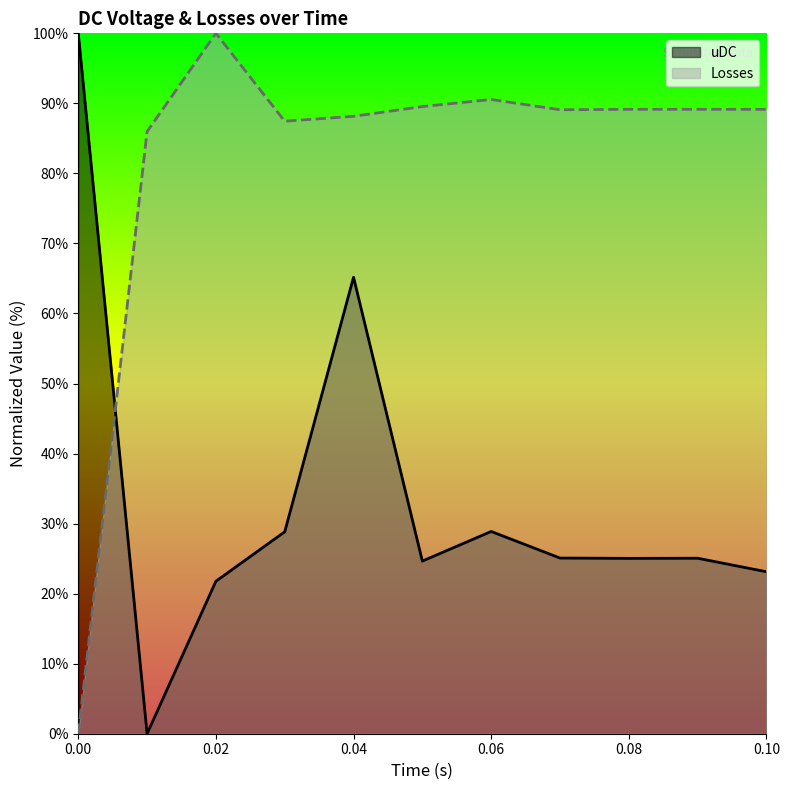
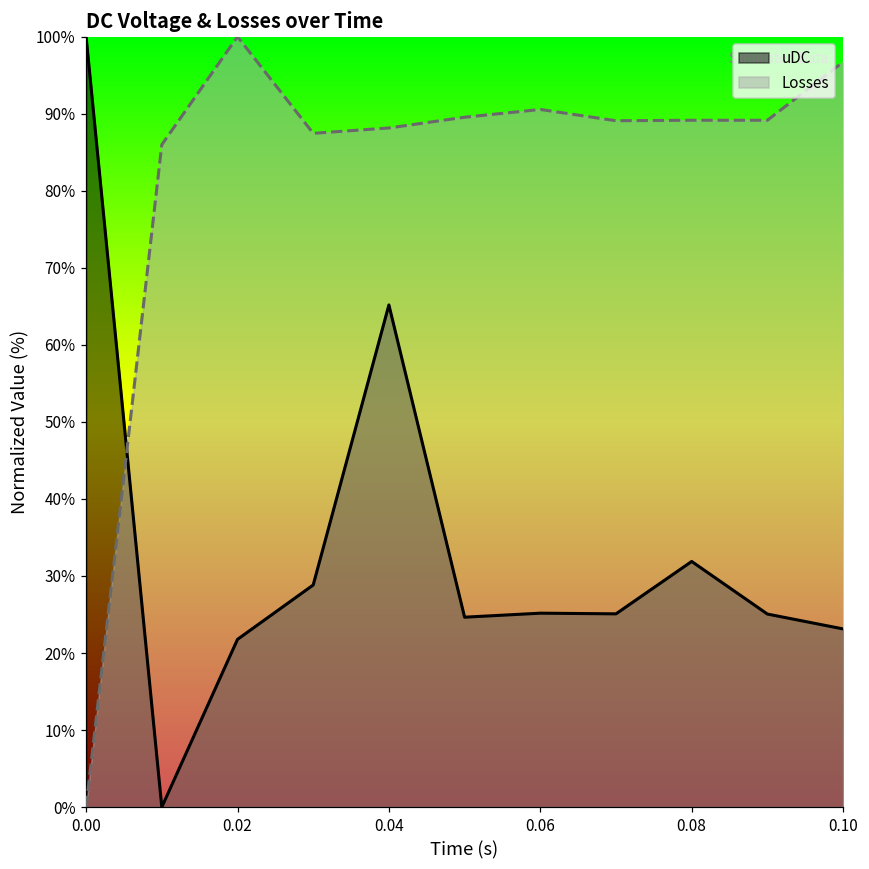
uDC, 0.06: 29% -> 25%
uDC, 0.08: 25% -> 32%
Losses, 0.10: 89% -> 97%
